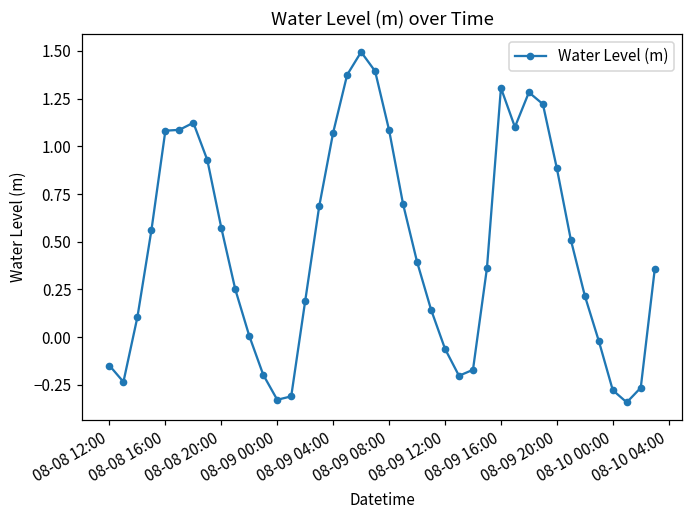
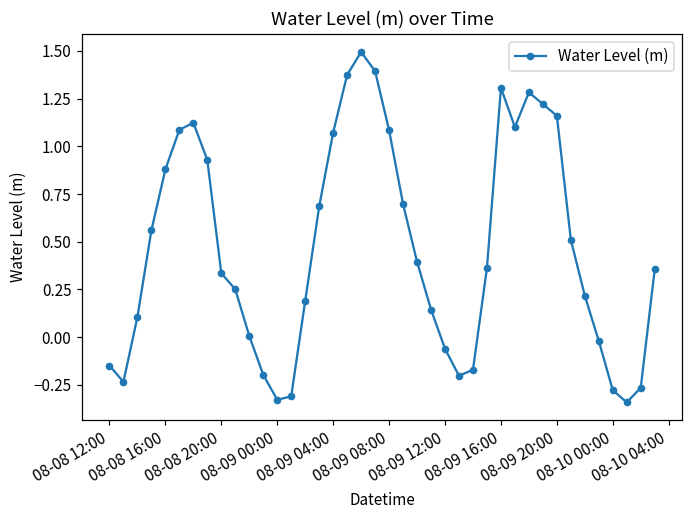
08-08 16:00: 1.08 -> 0.88
08-08 20:00: 0.57 -> 0.34
08-09 20:00: 0.88 -> 1.16
